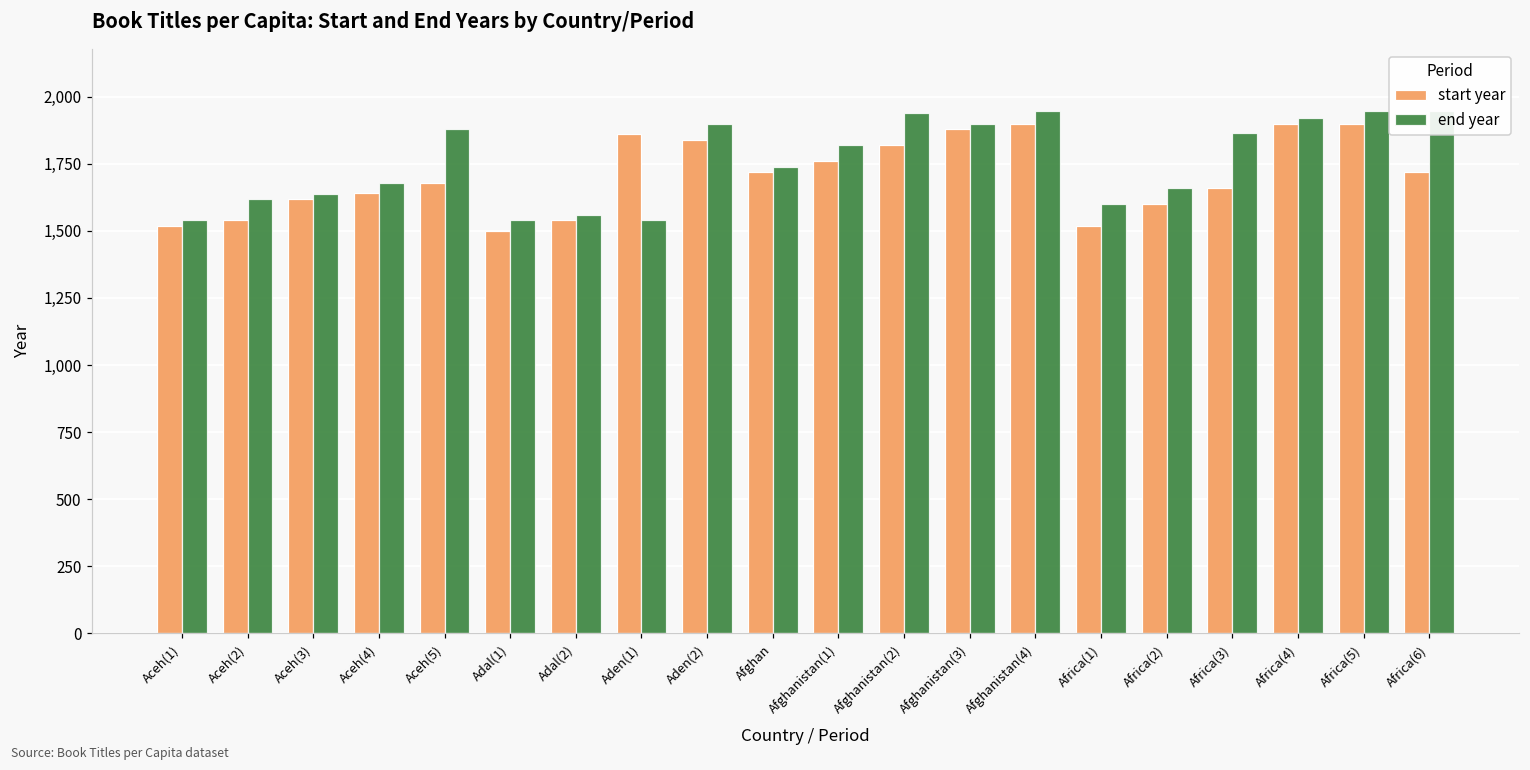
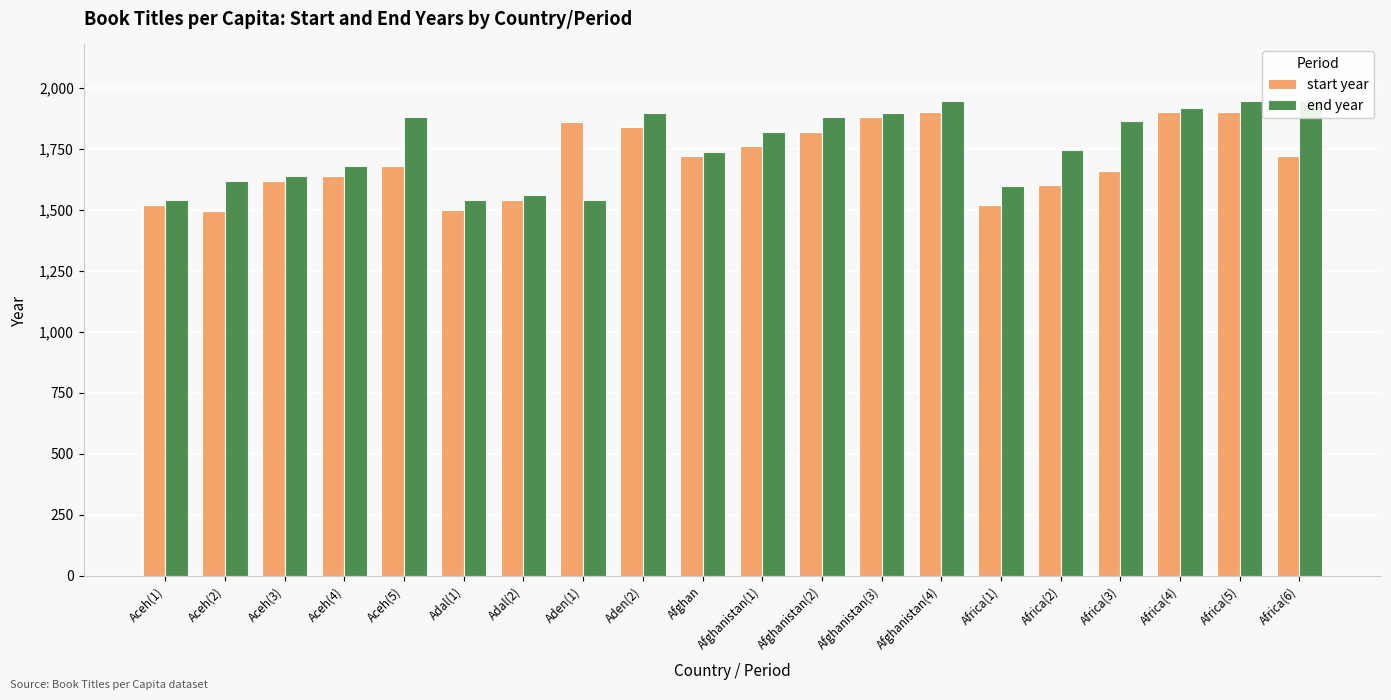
start year, Aceh(2): 1,540 -> 1,500
end year, Afghanistan(2): 1,940 -> 1,880
end year, Africa(2): 1,660 -> 1,740
